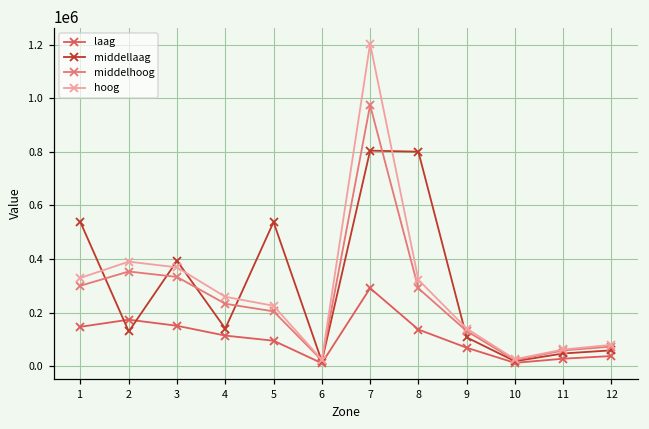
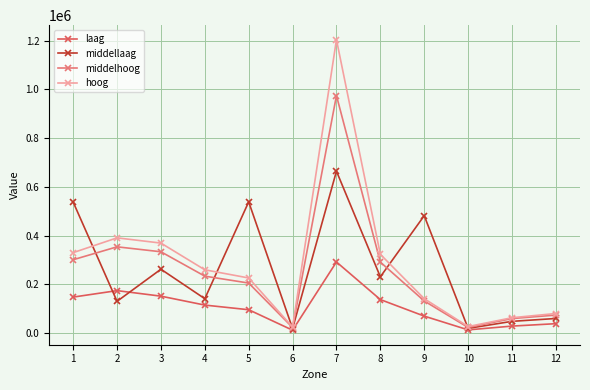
middellaag, 3: 390000 -> 260000
middellaag, 7: 800000 -> 660000
middellaag, 8: 800000 -> 230000
middellaag, 9: 110000 -> 480000
